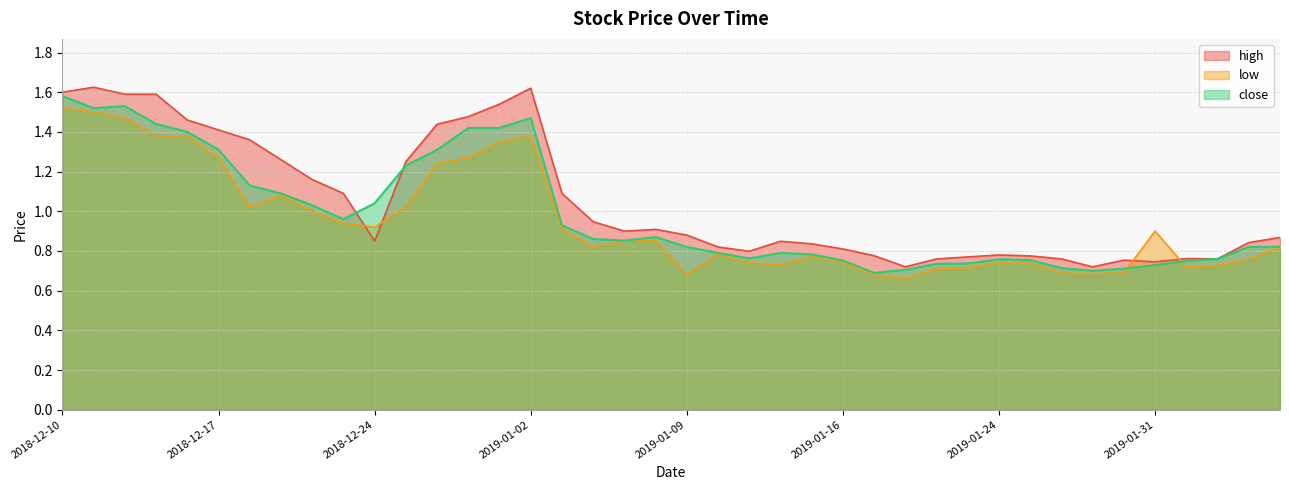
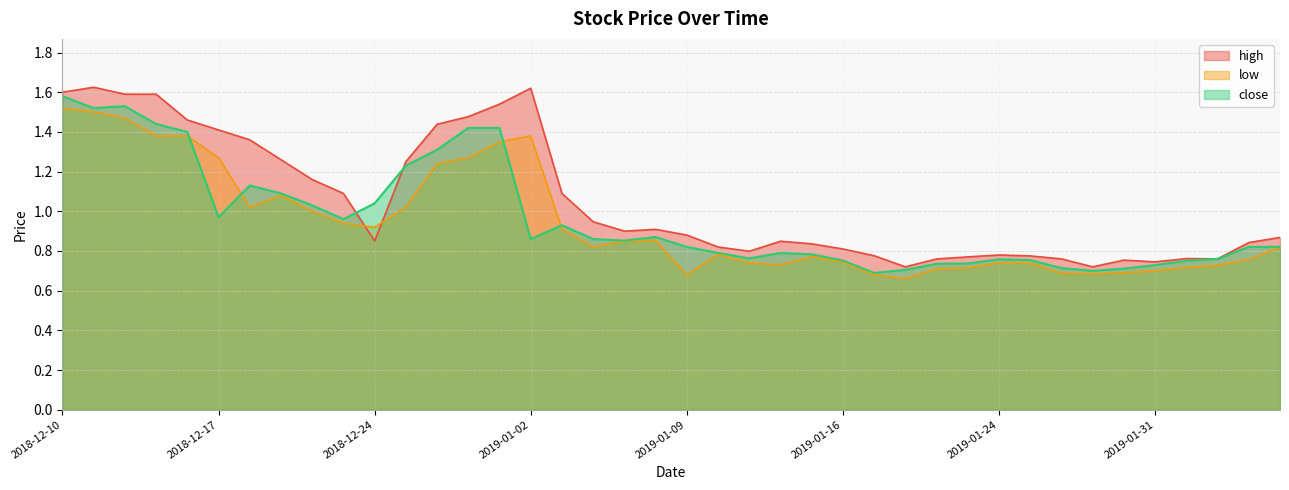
close, 2018-12-17: 1.31 -> 0.97
close, 2019-01-02: 1.47 -> 0.86
low, 2019-01-31: 0.9 -> 0.7
